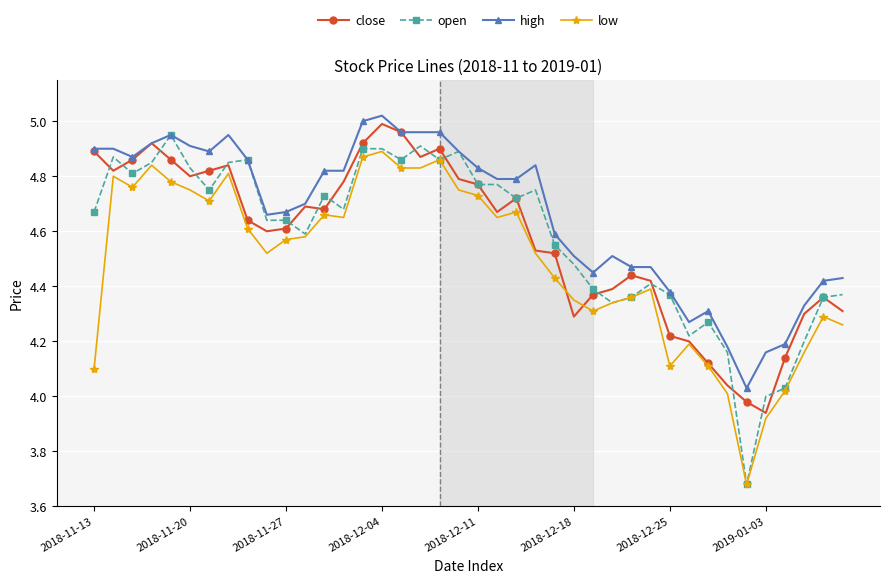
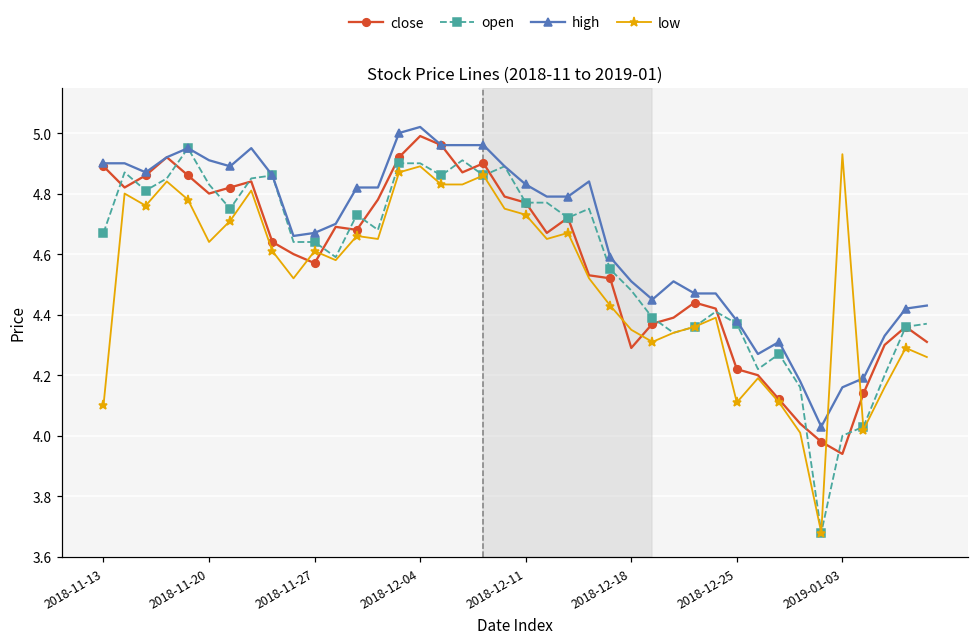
low, 2018-11-20: 4.75 -> 4.64
close, 2018-11-27: 4.61 -> 4.57
low, 2018-11-27: 4.57 -> 4.61
low, 2019-01-03: 3.92 -> 4.93
